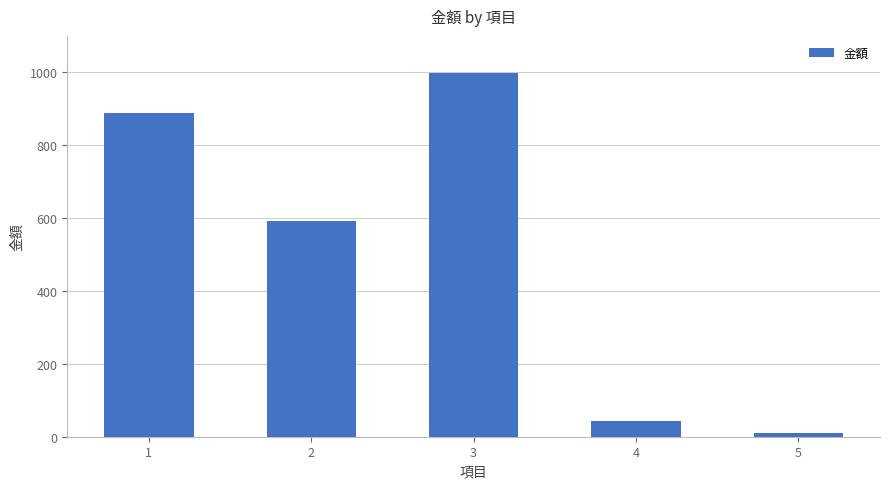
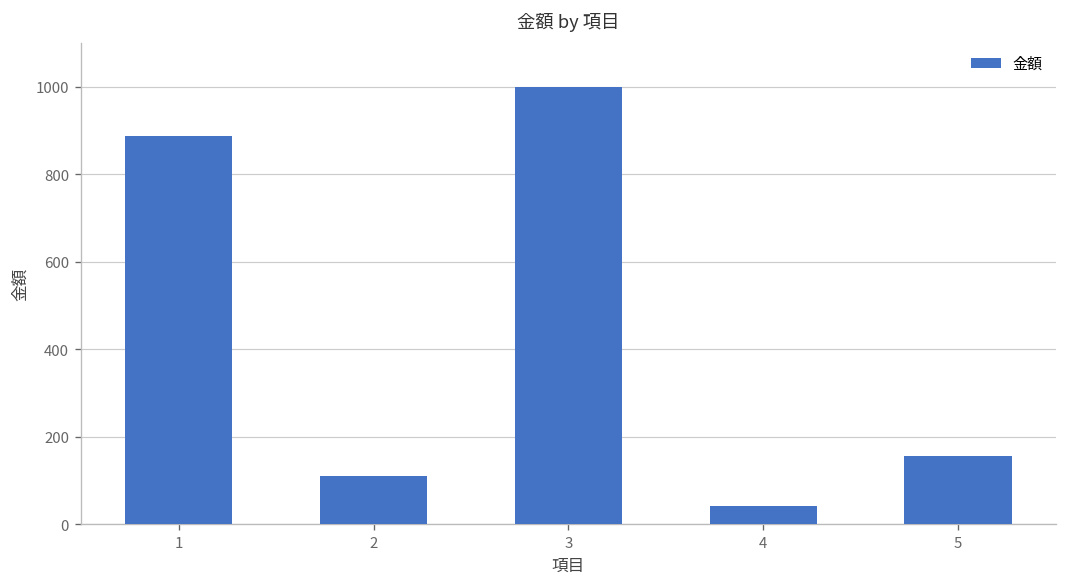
2: 590 -> 110
5: 10 -> 160
